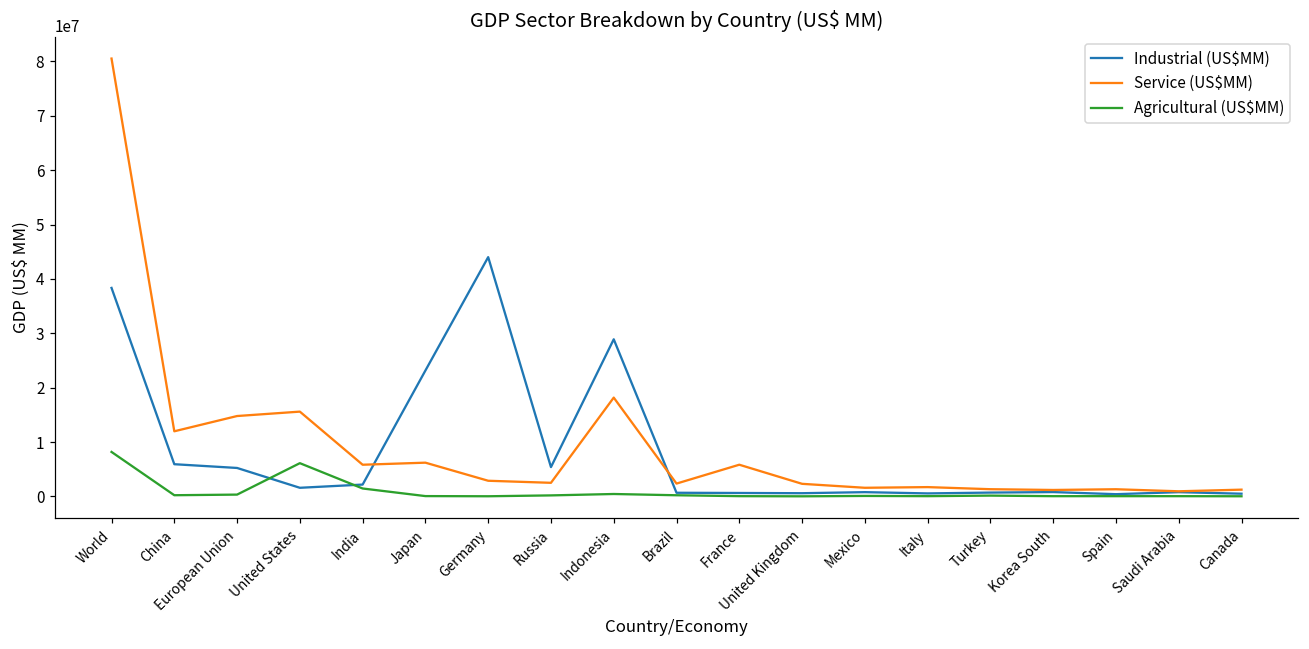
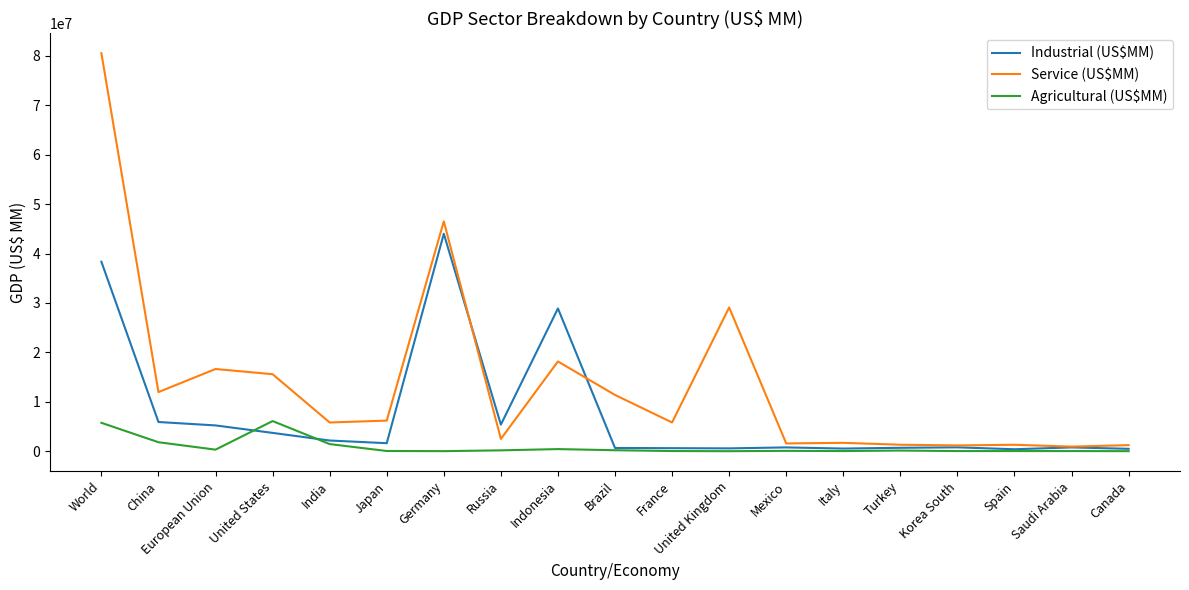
Agricultural (US$MM), World: 8000000 -> 6000000
Agricultural (US$MM), China: 0 -> 2000000
Service (US$MM), European Union: 15000000 -> 17000000
Industrial (US$MM), United States: 2000000 -> 4000000
Industrial (US$MM), Japan: 23000000 -> 2000000
Service (US$MM), Germany: 3000000 -> 47000000
Service (US$MM), Brazil: 2000000 -> 11000000
Service (US$MM), United Kingdom: 2000000 -> 29000000
